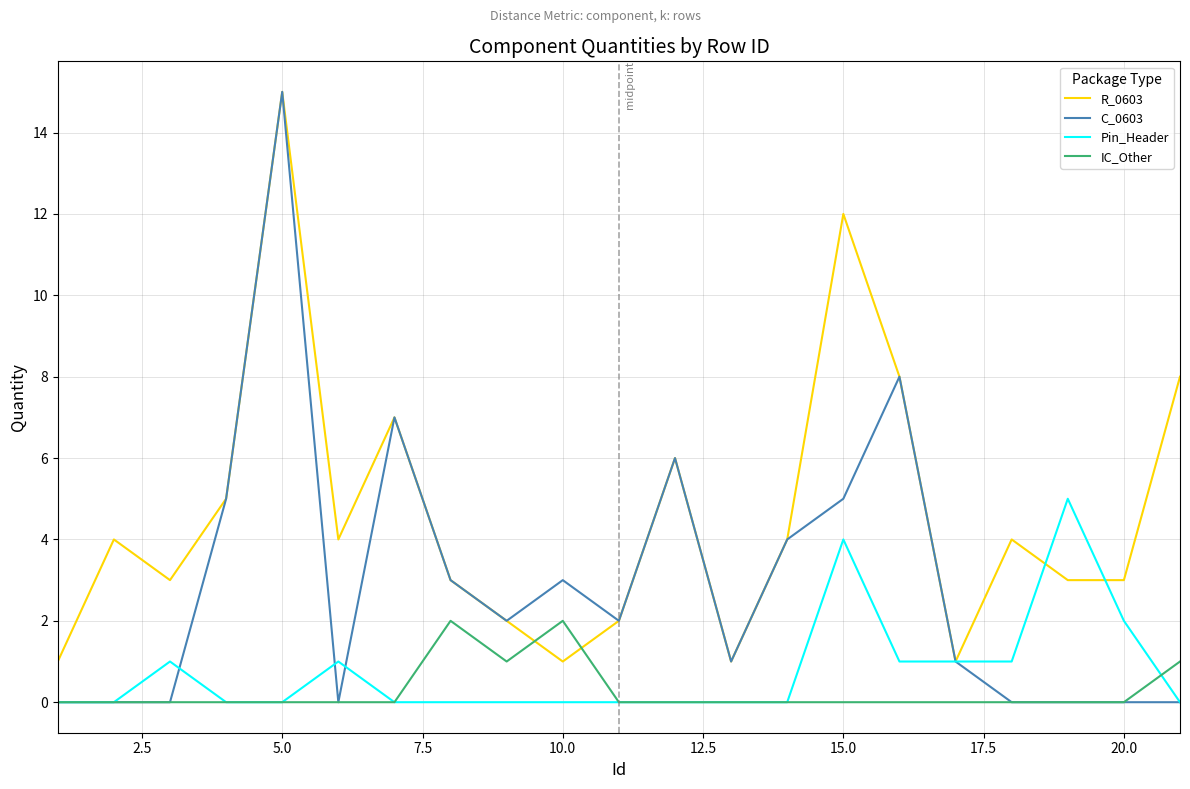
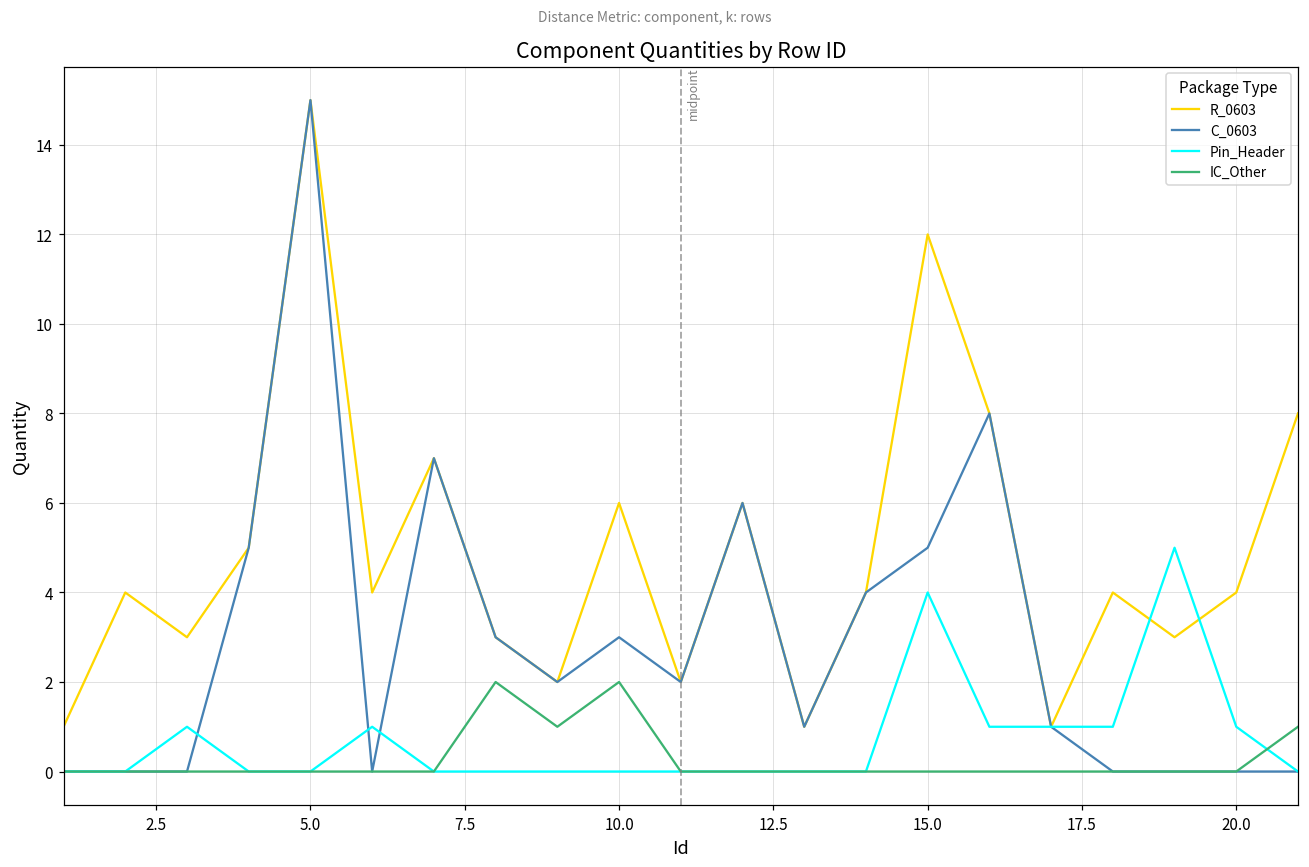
R_0603, 10.0: 1 -> 6
R_0603, 20.0: 3 -> 4
Pin_Header, 20.0: 2 -> 1
